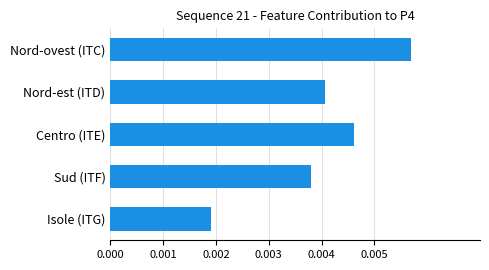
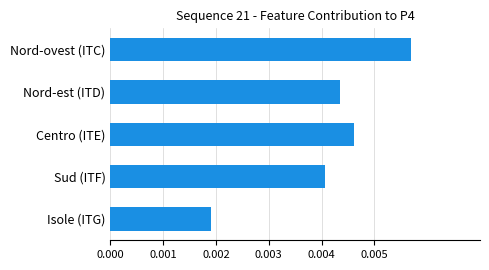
Nord-est (ITD): 0.0041 -> 0.0043
Sud (ITF): 0.0038 -> 0.0041
